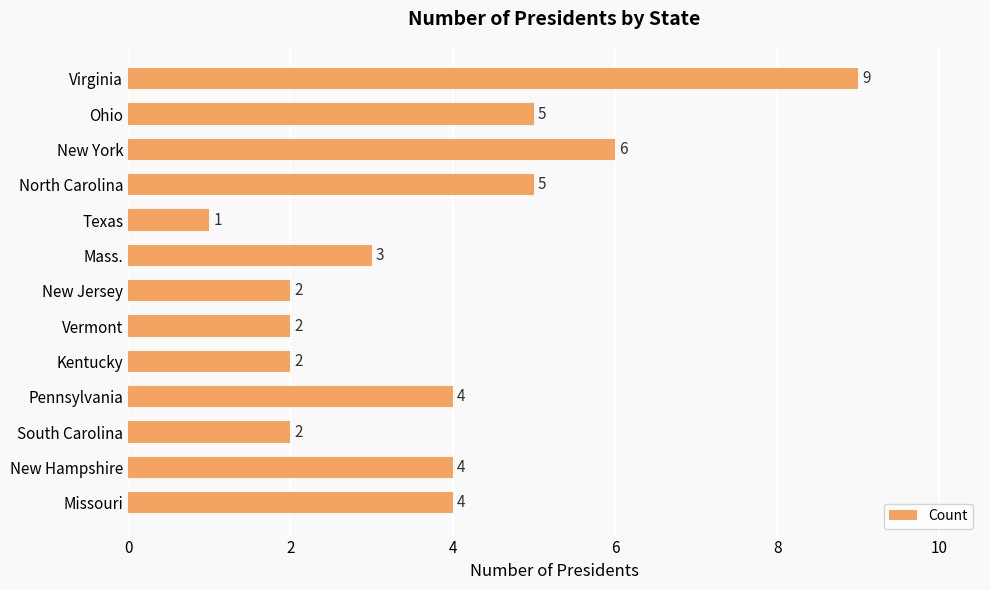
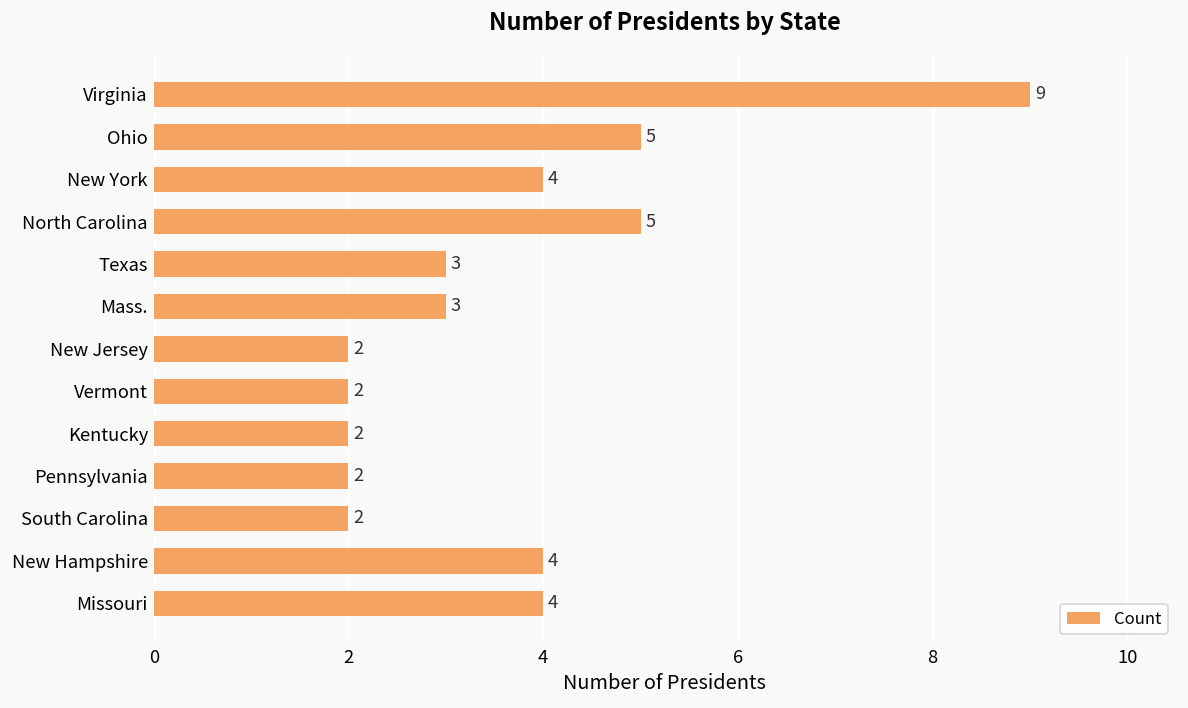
New York: 6 -> 4
Texas: 1 -> 3
Pennsylvania: 4 -> 2
